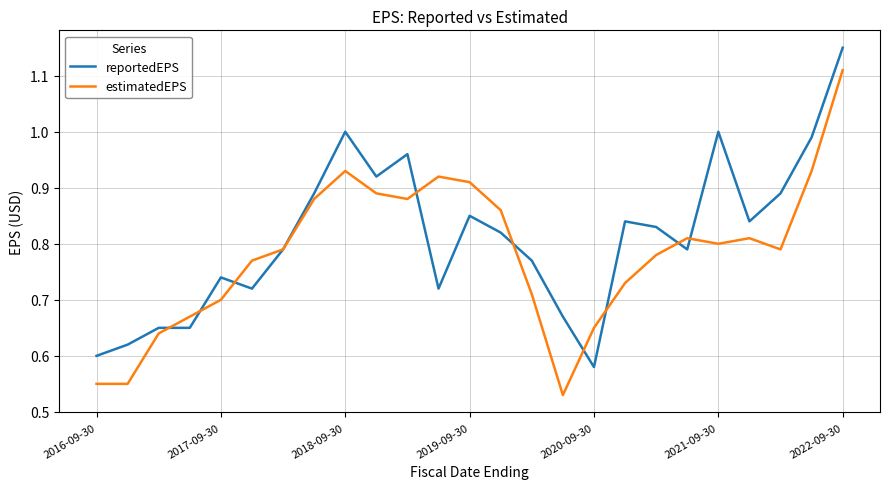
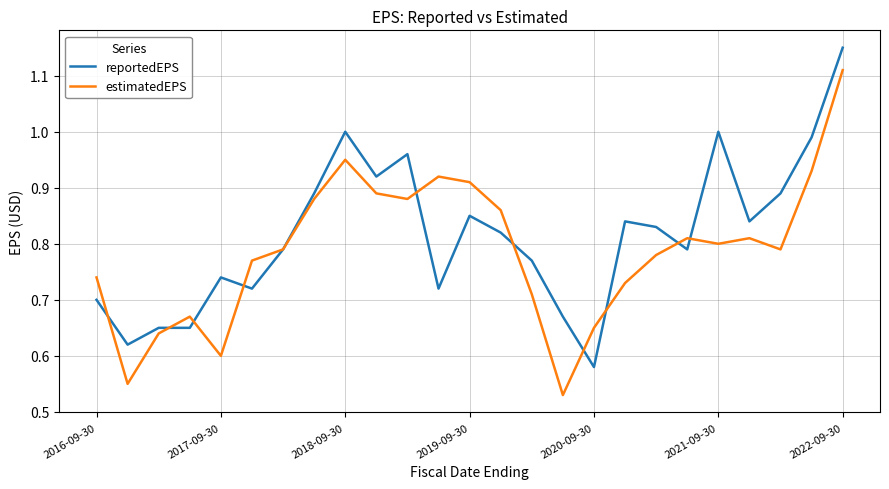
reportedEPS, 2016-09-30: 0.6 -> 0.7
estimatedEPS, 2016-09-30: 0.55 -> 0.74
estimatedEPS, 2017-09-30: 0.7 -> 0.6
estimatedEPS, 2018-09-30: 0.93 -> 0.95
